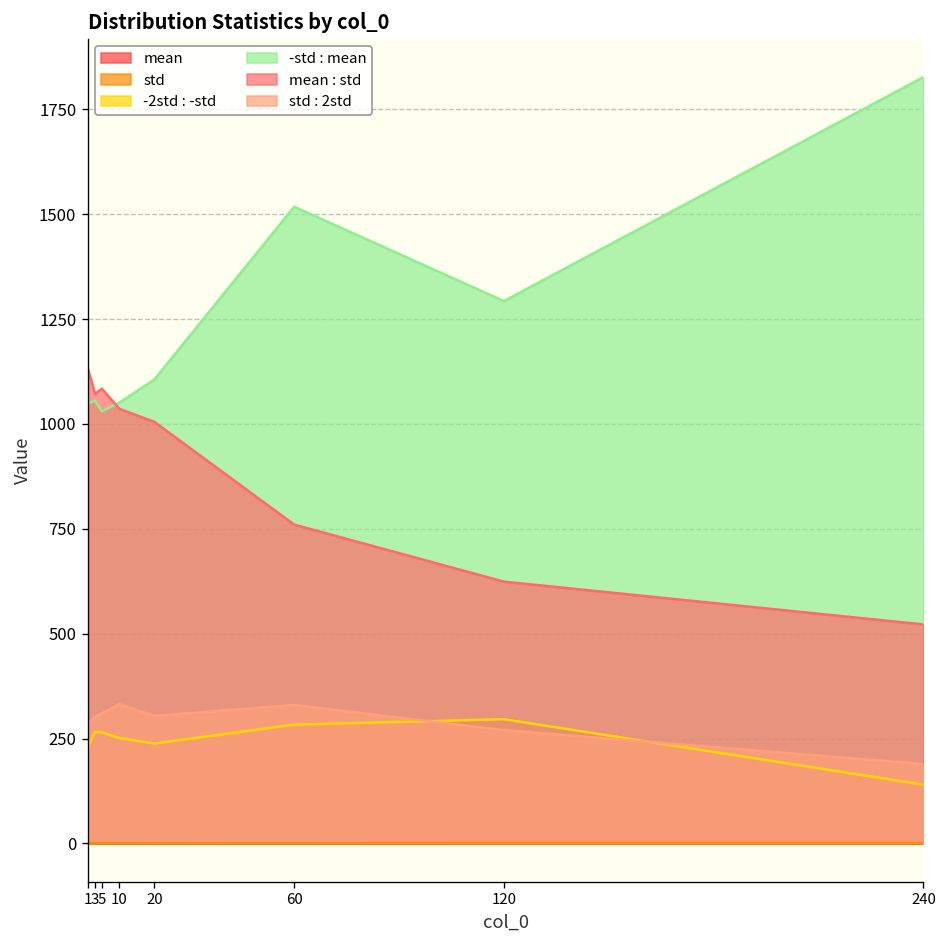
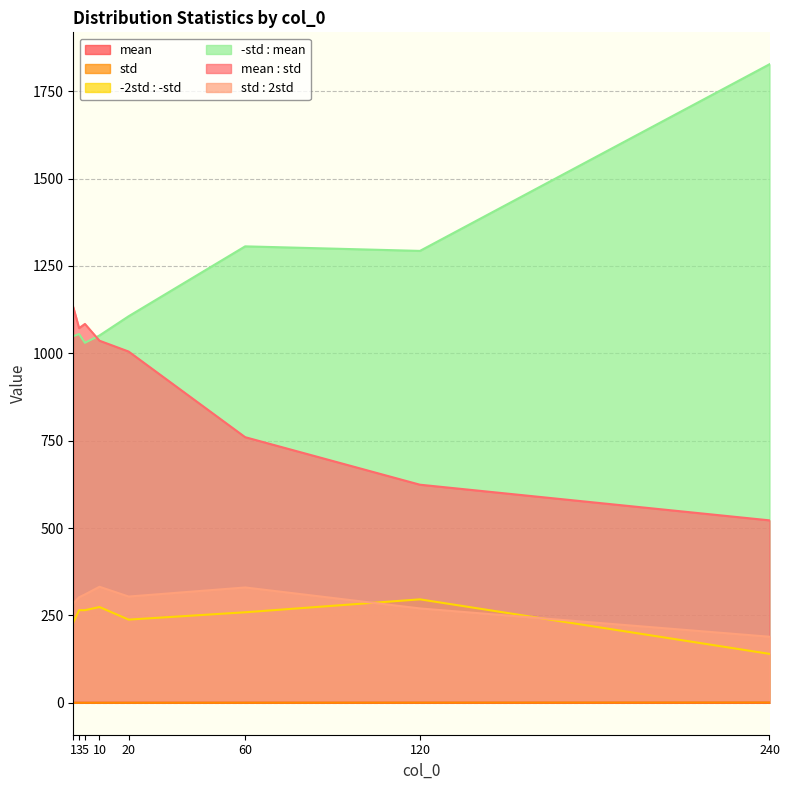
-2std : -std, 10: 250 -> 270
-2std : -std, 60: 280 -> 260
-std : mean, 60: 1520 -> 1310
